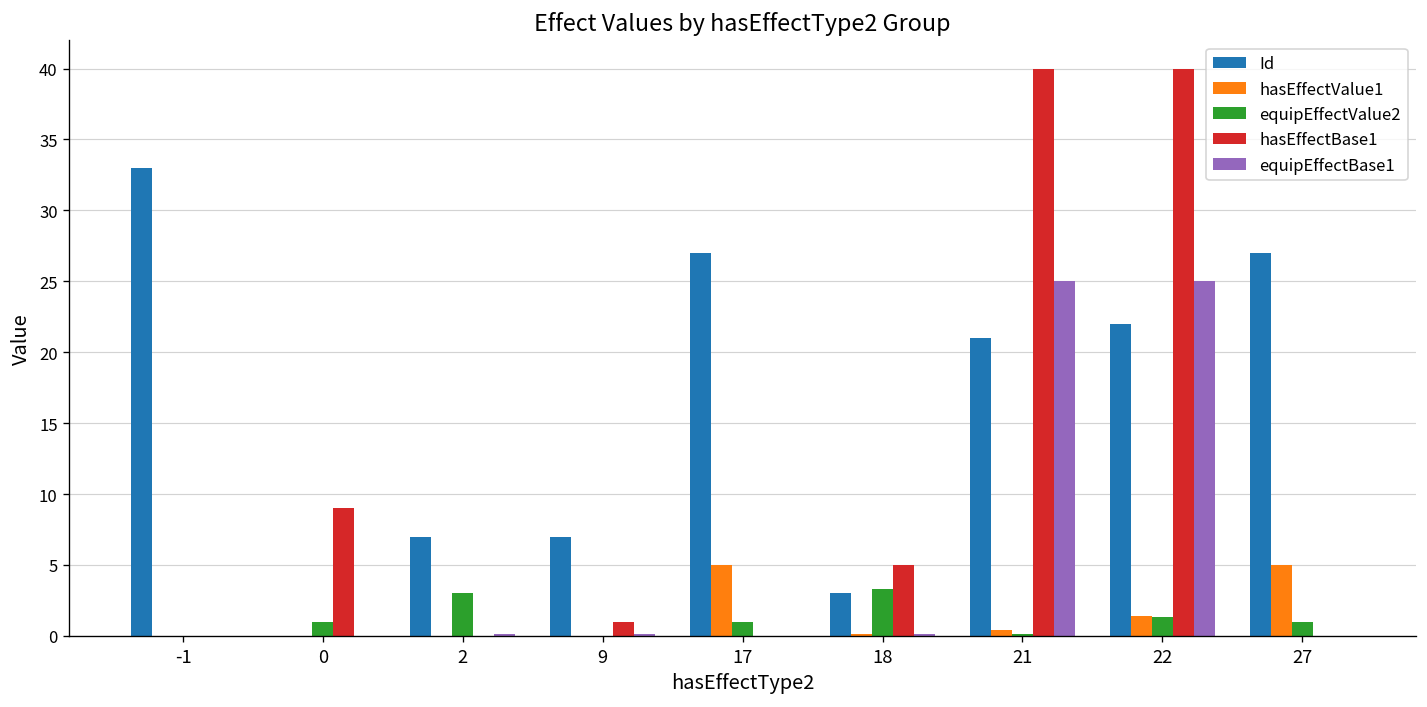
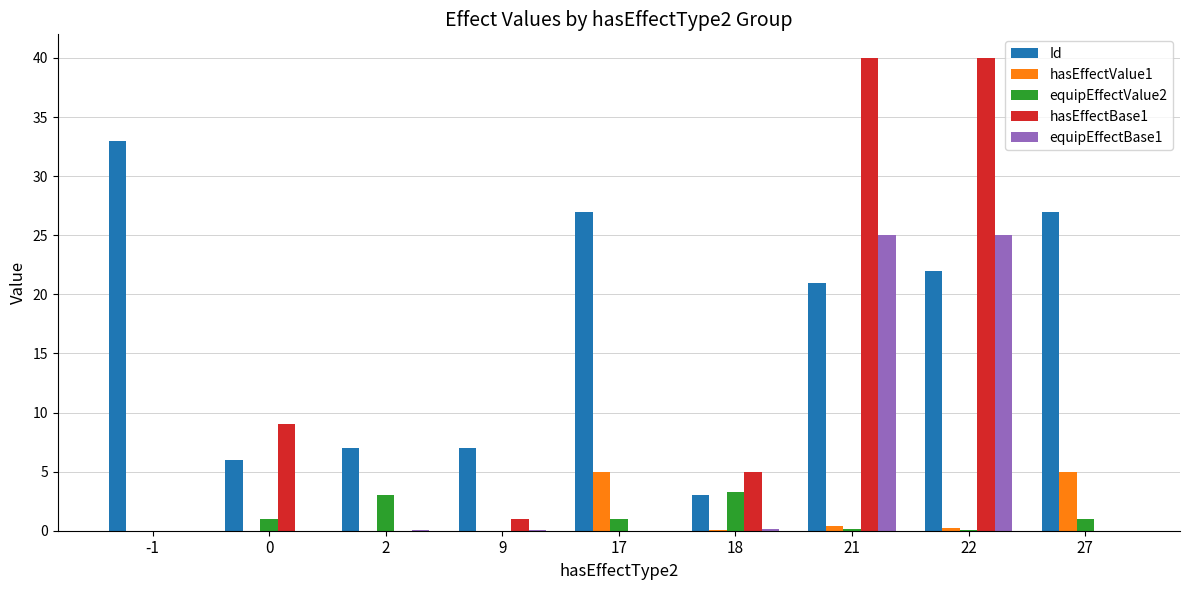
Id, 0: 0 -> 6
hasEffectValue1, 22: 1.4 -> 0.2
equipEffectValue2, 22: 1.4 -> 0.1
